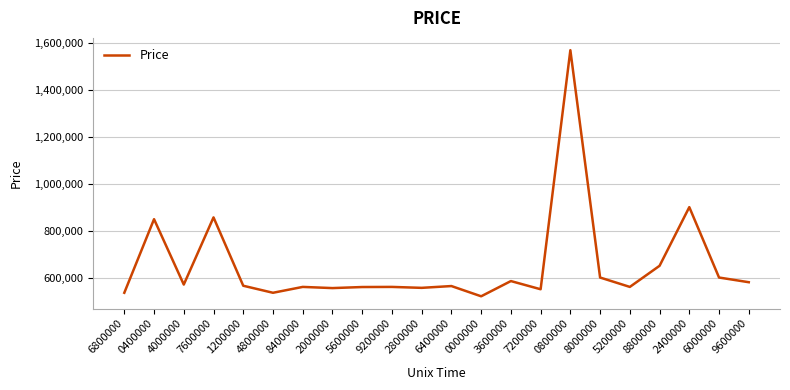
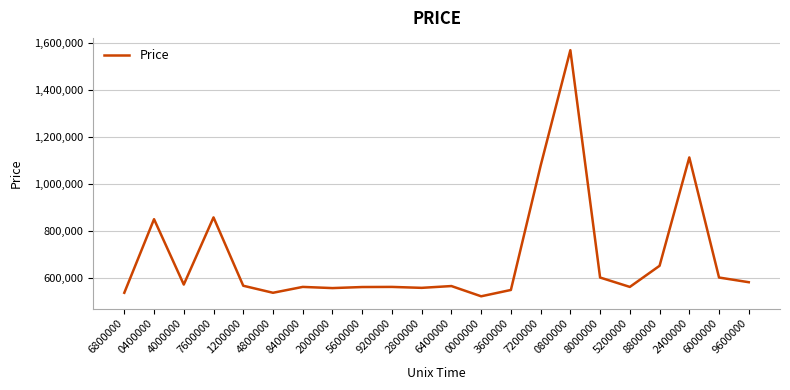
3600000: 580,000 -> 550,000
7200000: 550,000 -> 1,080,000
2400000: 900,000 -> 1,110,000
